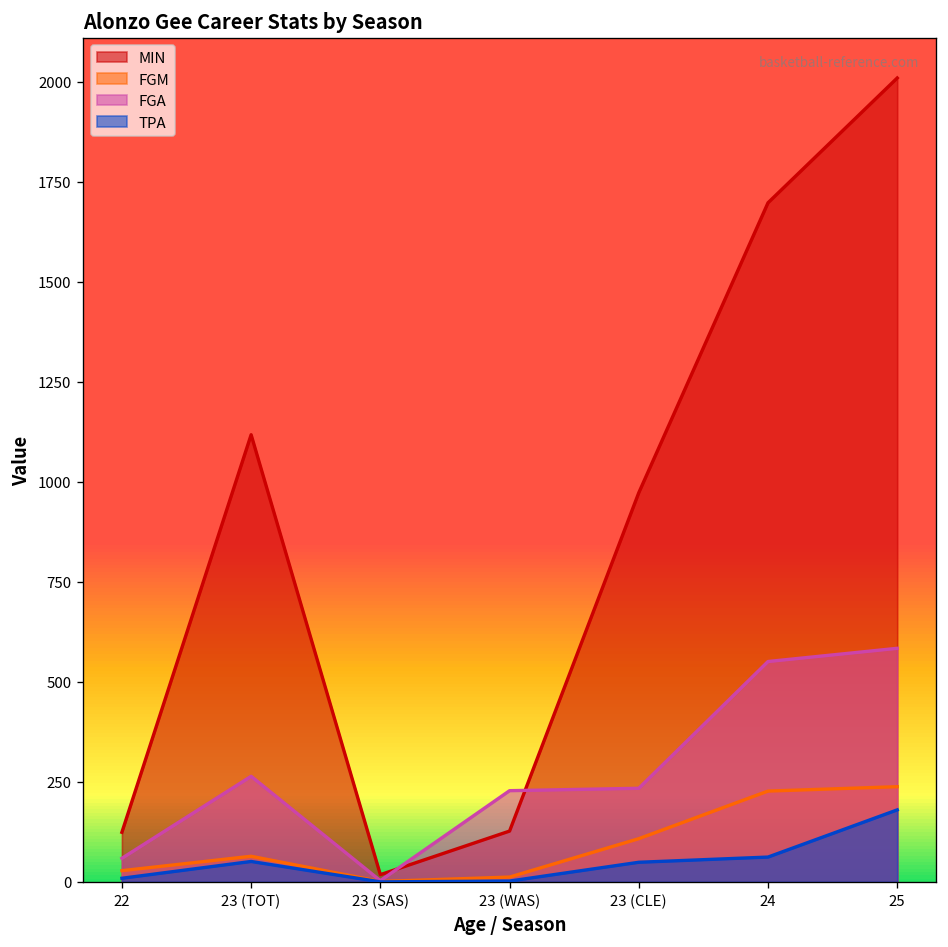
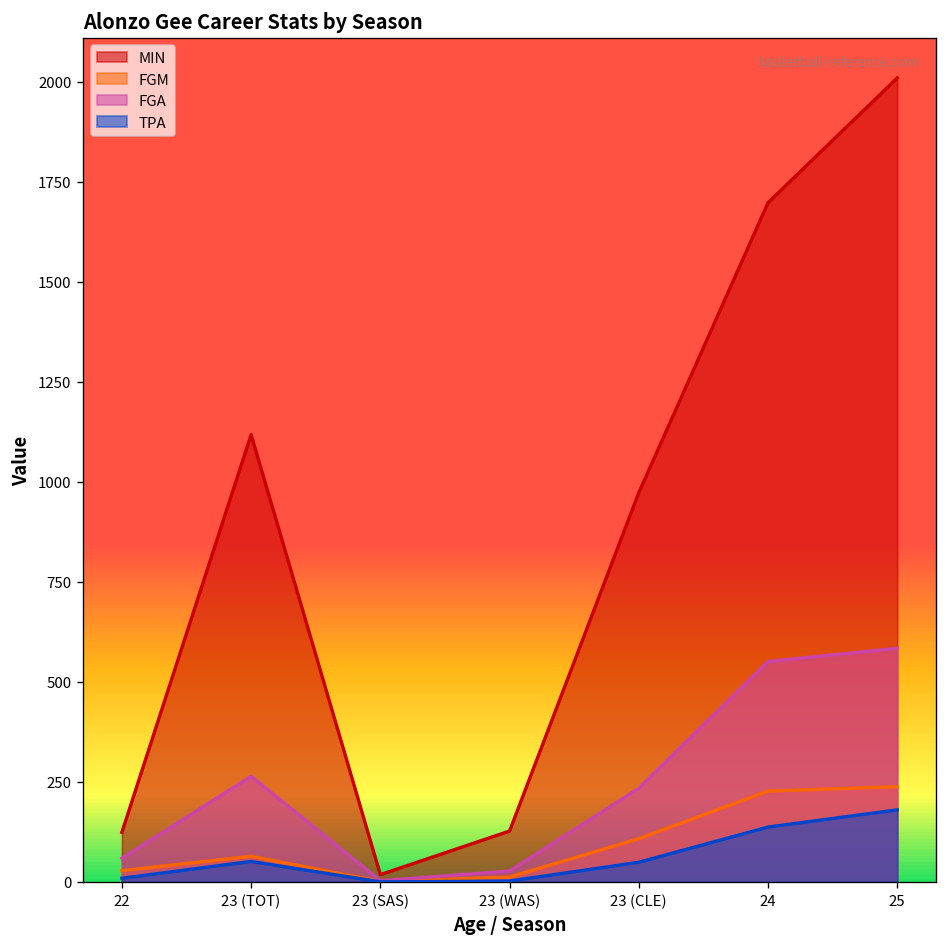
FGA, 23 (WAS): 230 -> 30
TPA, 24: 60 -> 140
